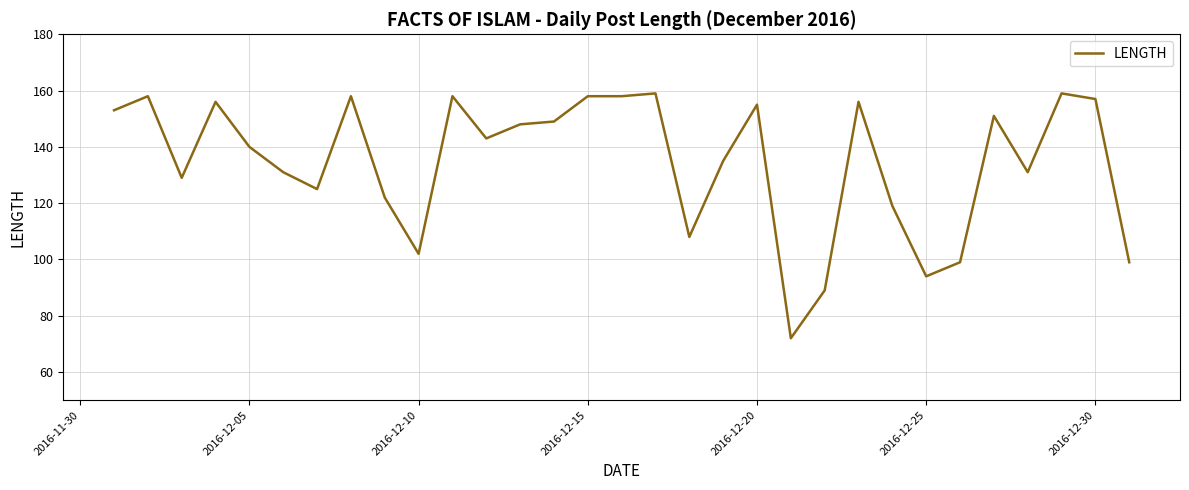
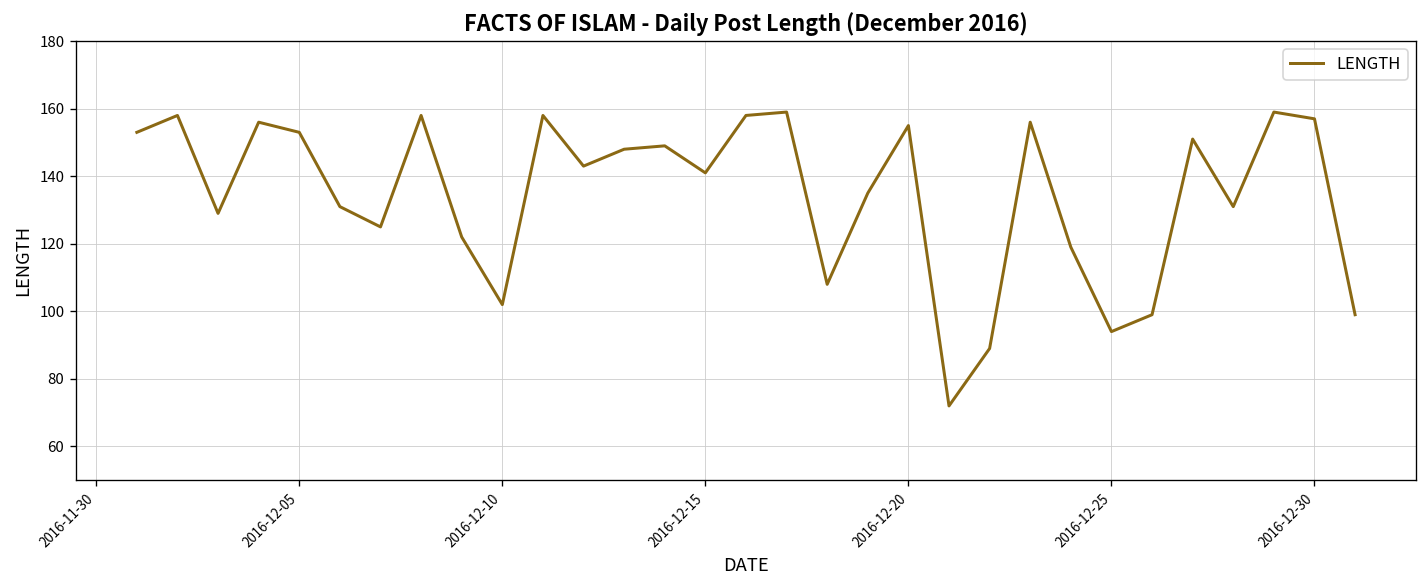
2016-12-05: 140 -> 153
2016-12-15: 158 -> 141
